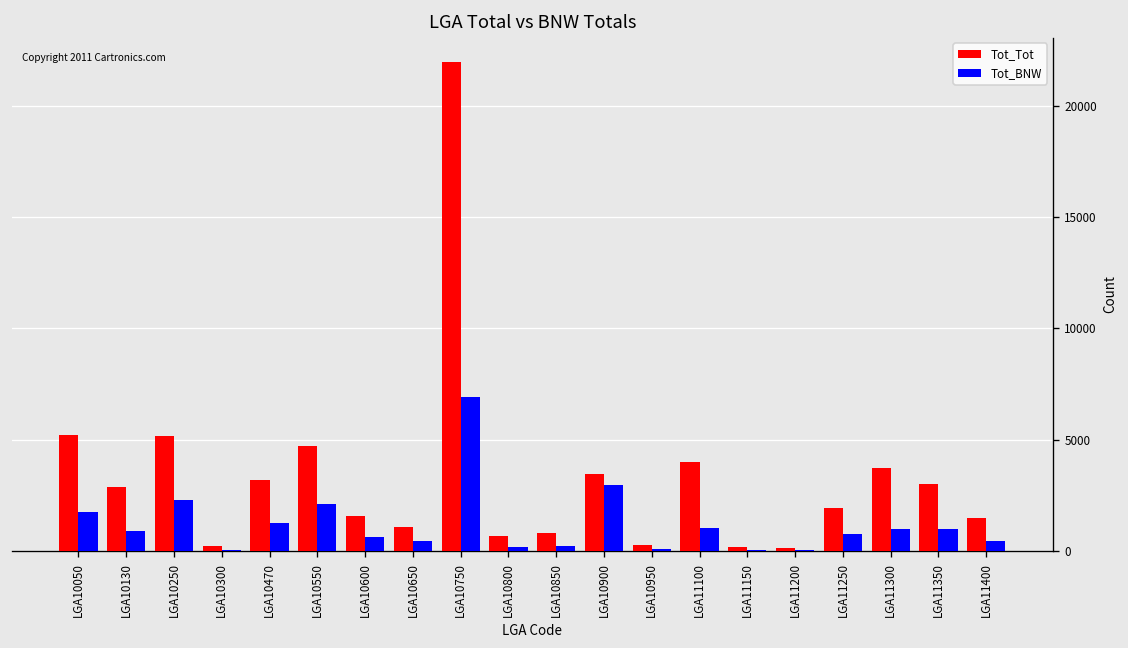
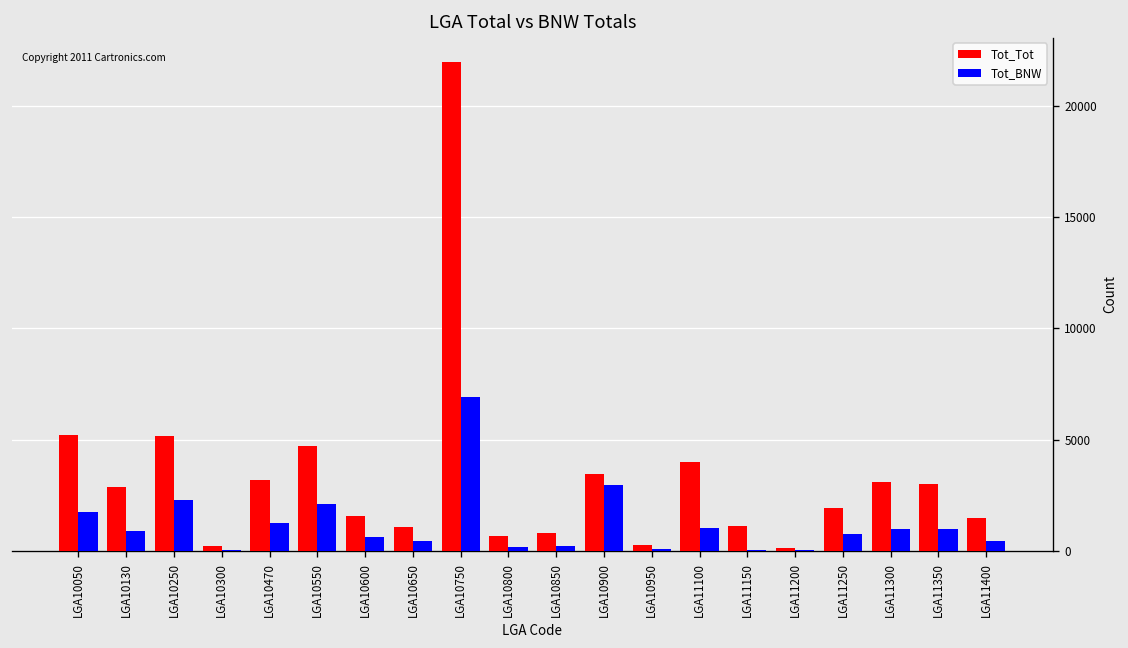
Tot_Tot, LGA11150: 200 -> 1100
Tot_Tot, LGA11300: 3800 -> 3100
